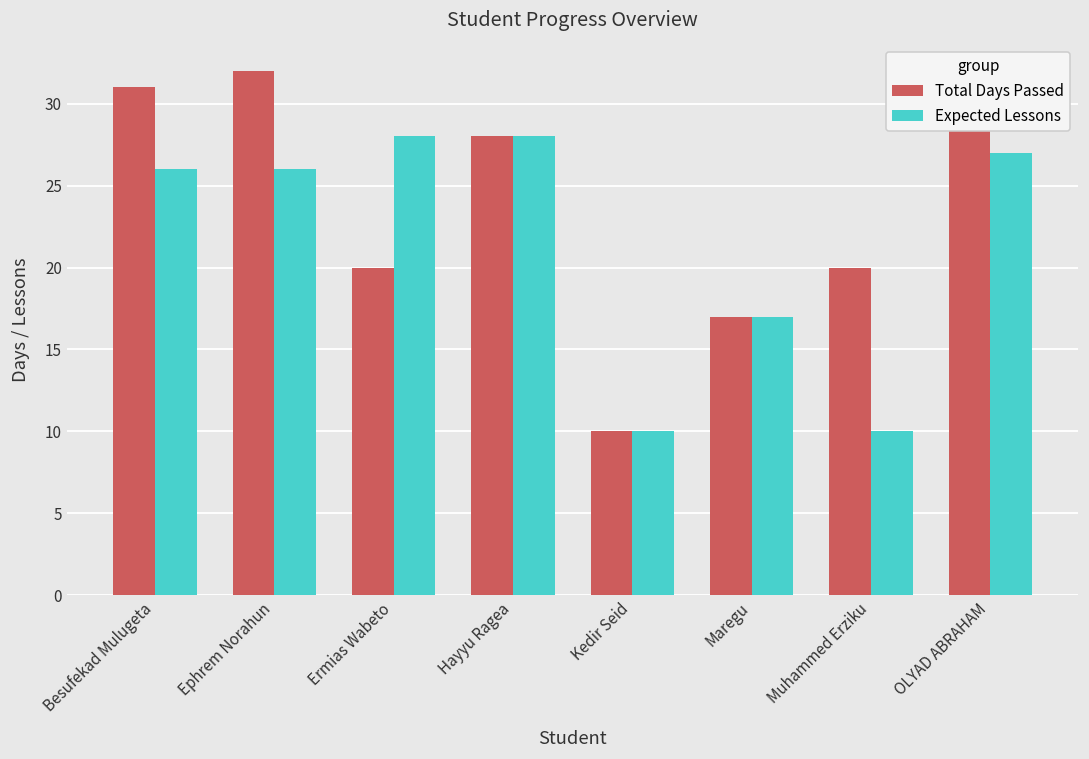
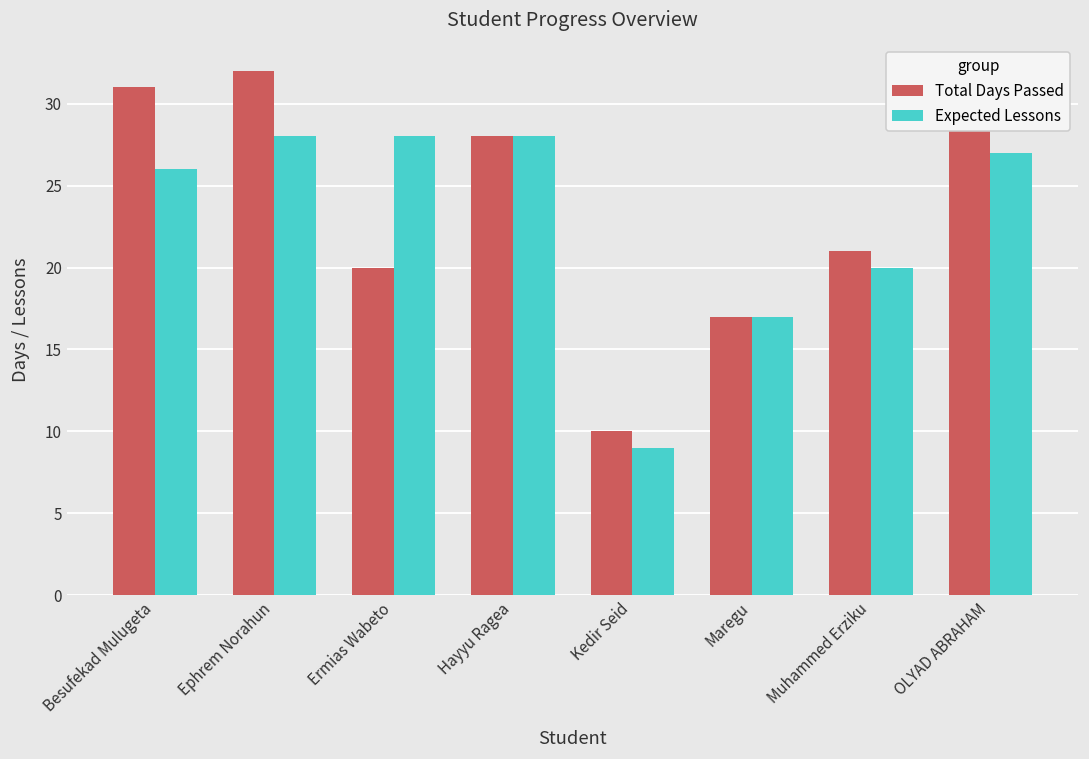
Expected Lessons, Ephrem Norahun: 26 -> 28
Expected Lessons, Kedir Seid: 10 -> 9
Total Days Passed, Muhammed Erziku: 20 -> 21
Expected Lessons, Muhammed Erziku: 10 -> 20
